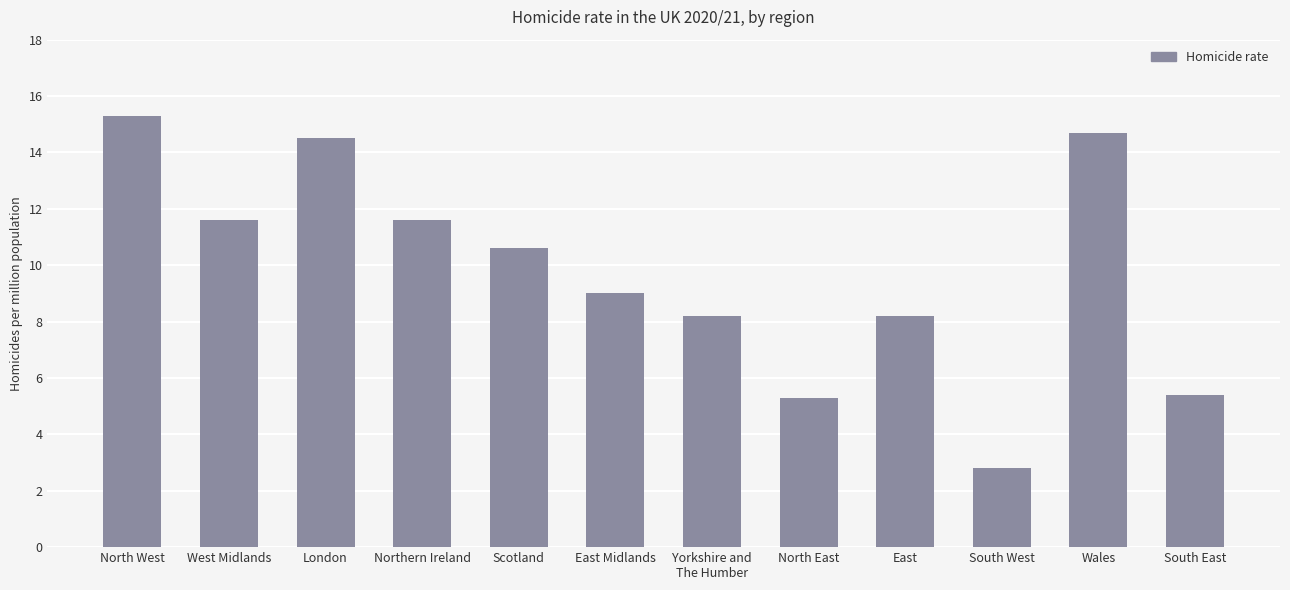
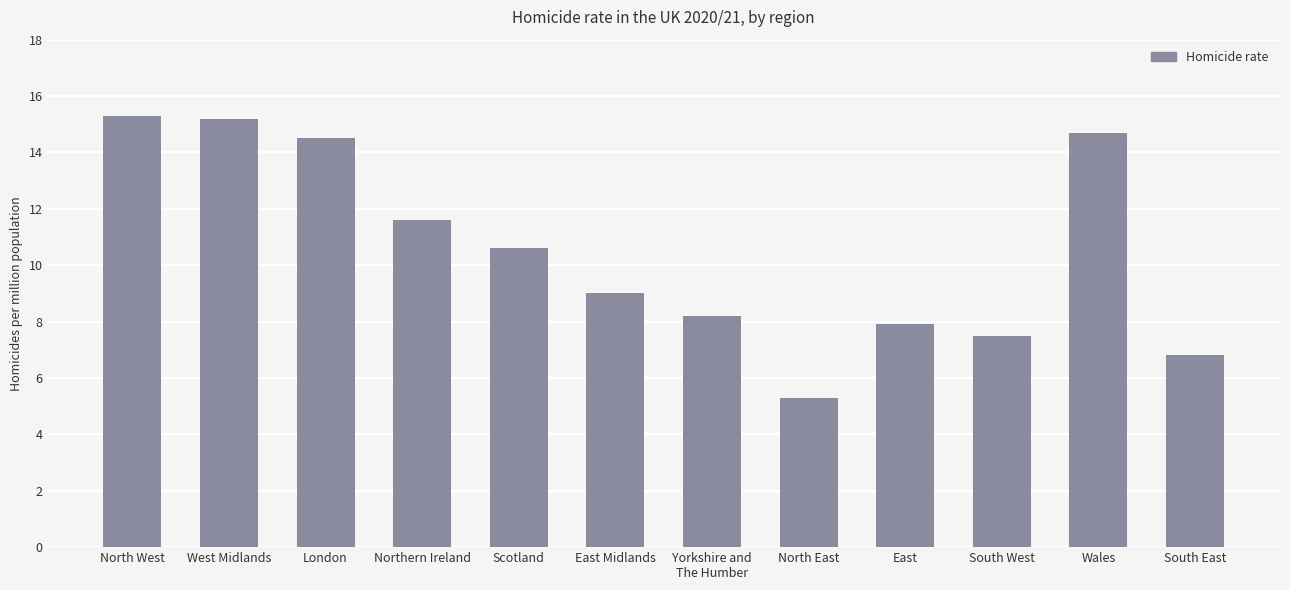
West Midlands: 11.6 -> 15.2
East: 8.2 -> 7.9
South West: 2.8 -> 7.5
South East: 5.4 -> 6.8
